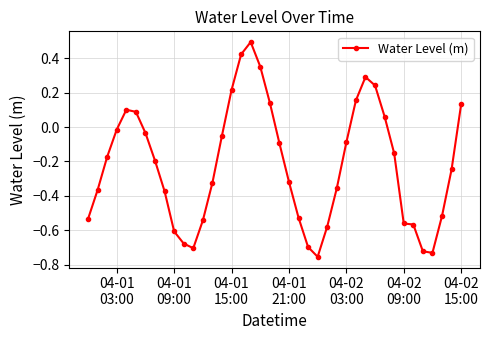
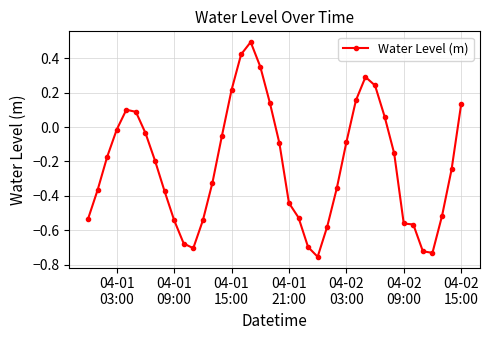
04-01 09:00: -0.61 -> -0.54
04-01 21:00: -0.32 -> -0.44
